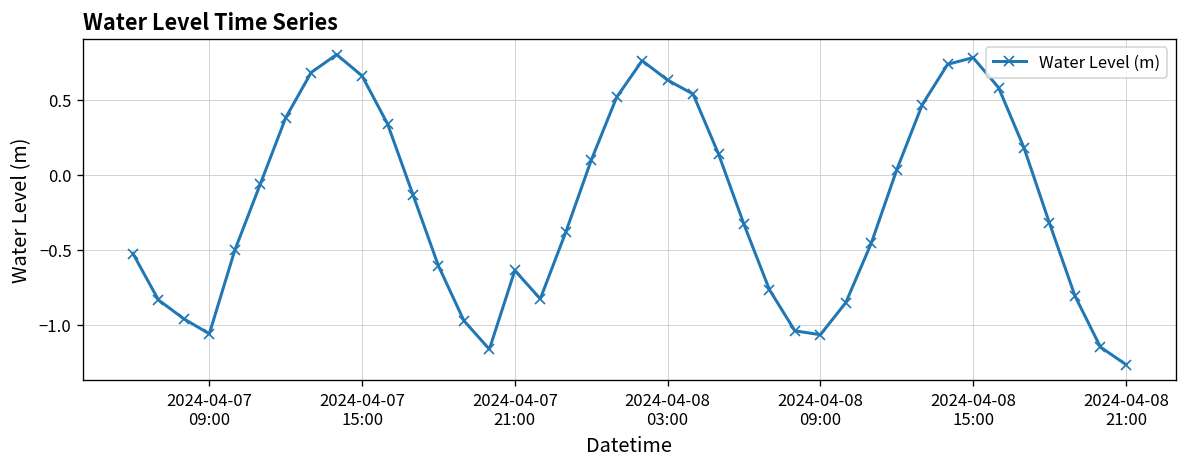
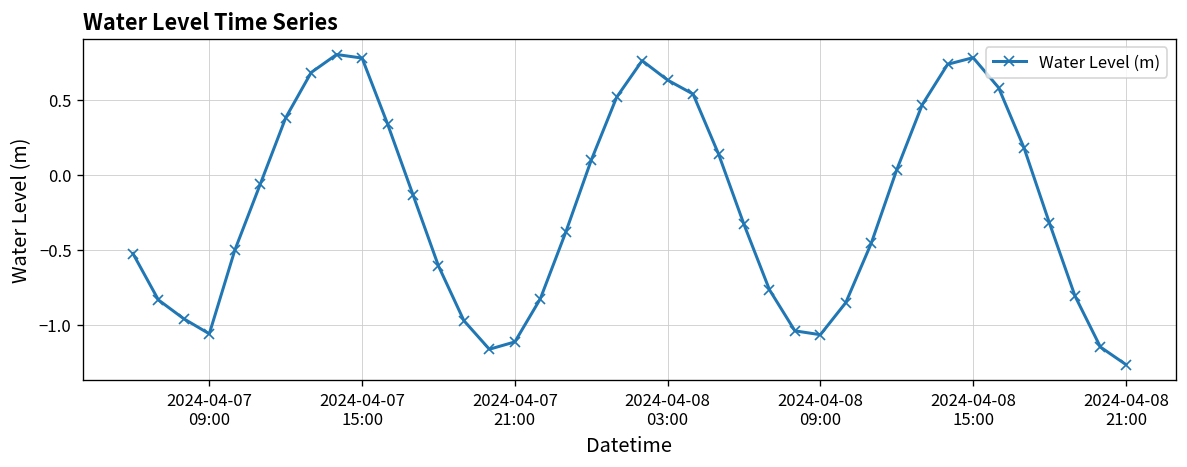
2024-04-07 15:00: 0.66 -> 0.78
2024-04-07 21:00: -0.64 -> -1.11
